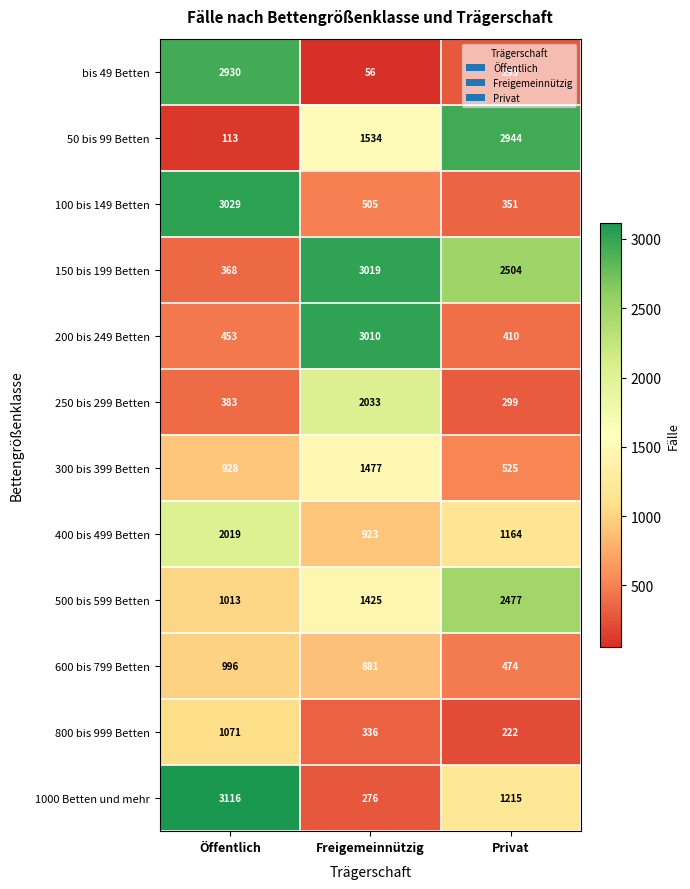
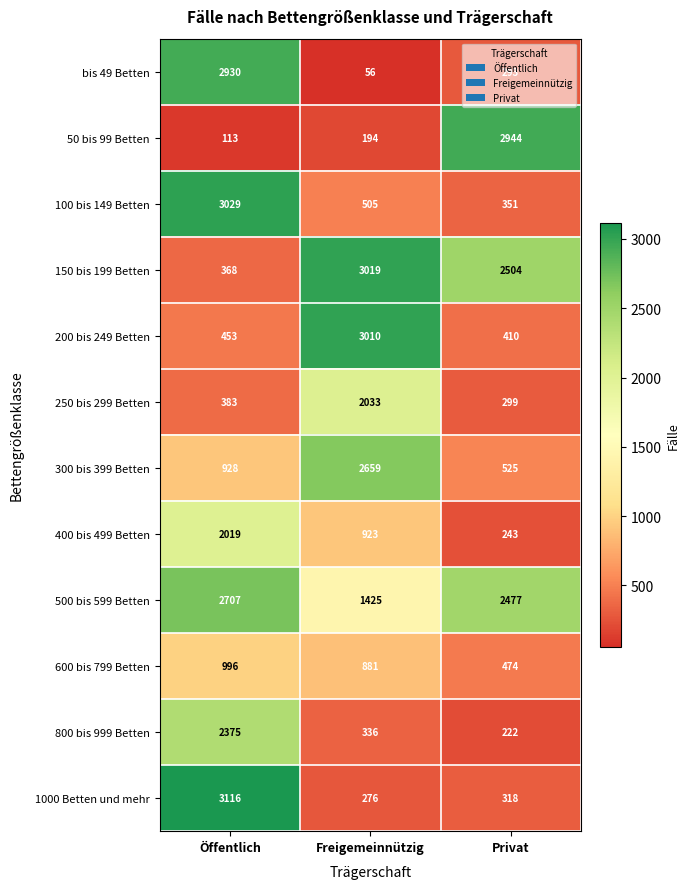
50 bis 99 Betten, Freigemeinnützig: 1534 -> 194
300 bis 399 Betten, Freigemeinnützig: 1477 -> 2659
400 bis 499 Betten, Privat: 1164 -> 243
500 bis 599 Betten, Öffentlich: 1013 -> 2707
800 bis 999 Betten, Öffentlich: 1071 -> 2375
1000 Betten und mehr, Privat: 1215 -> 318
